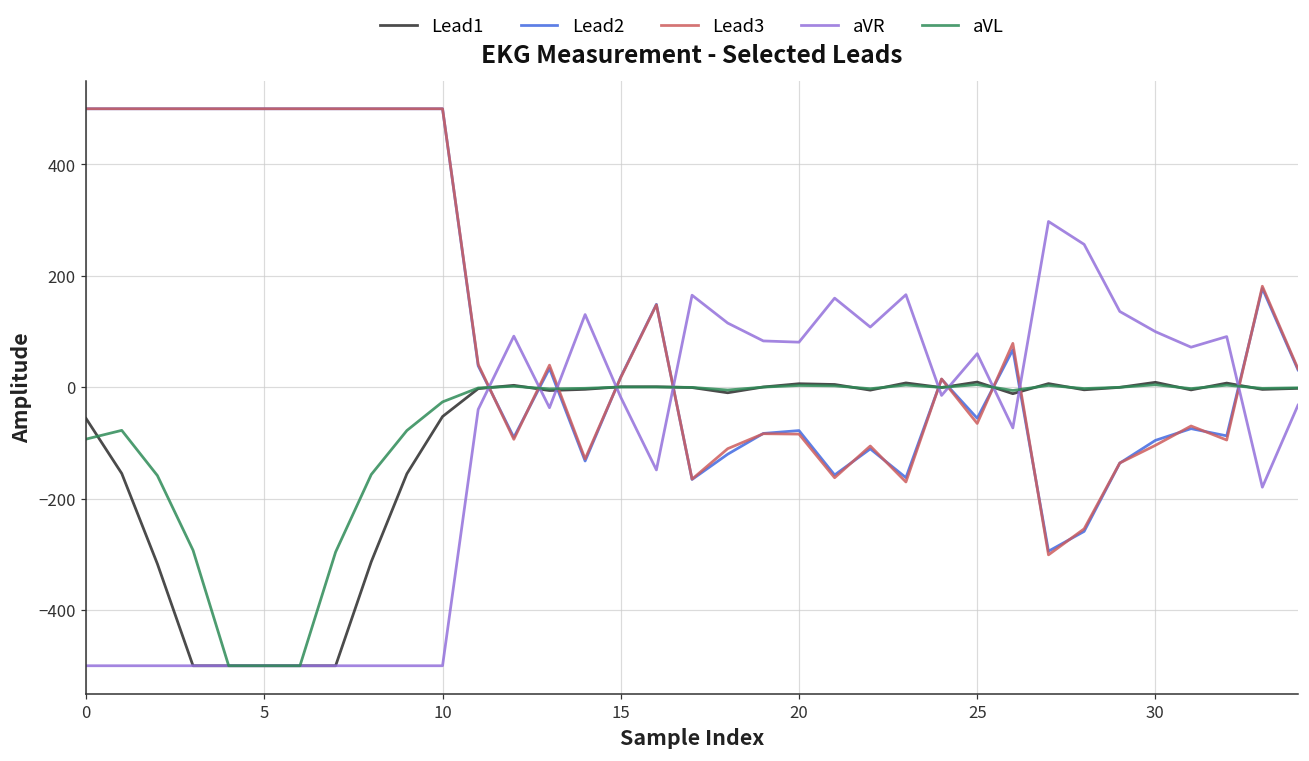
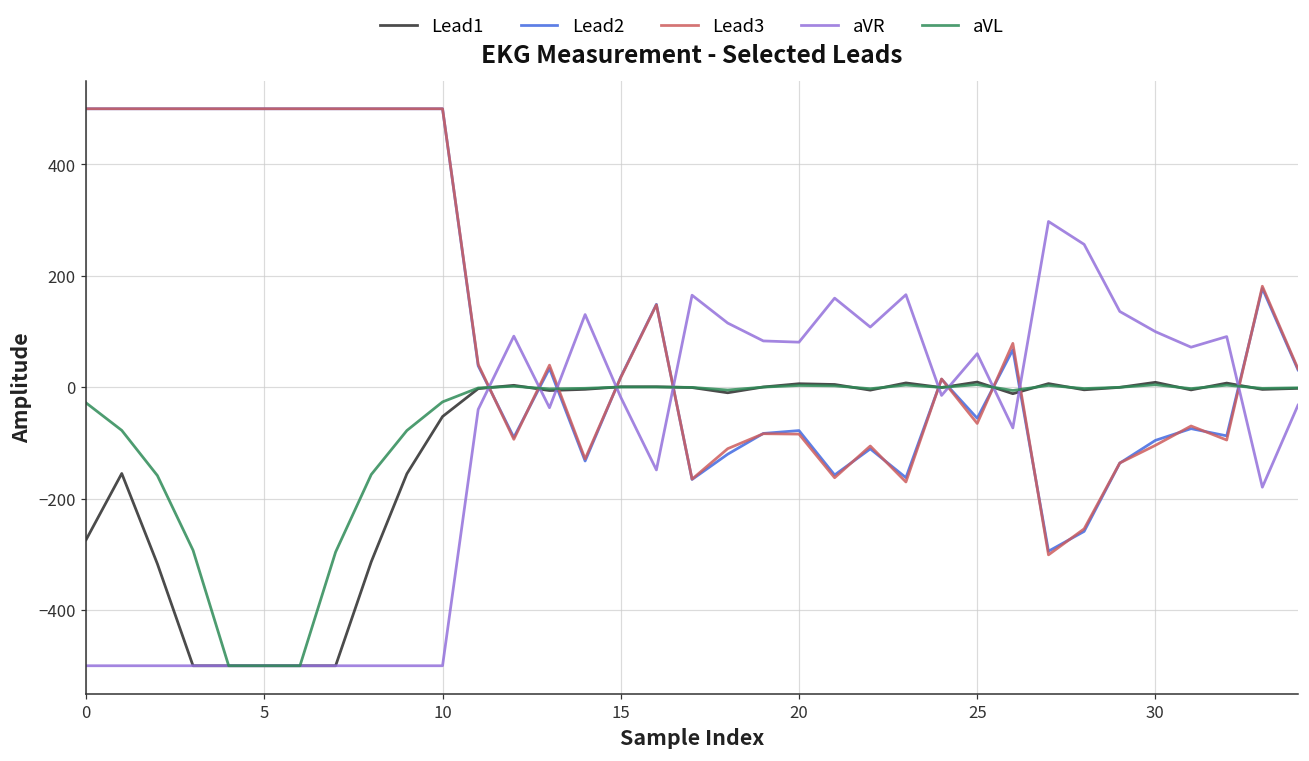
Lead1, 0: -60 -> -270
aVL, 0: -90 -> -30
